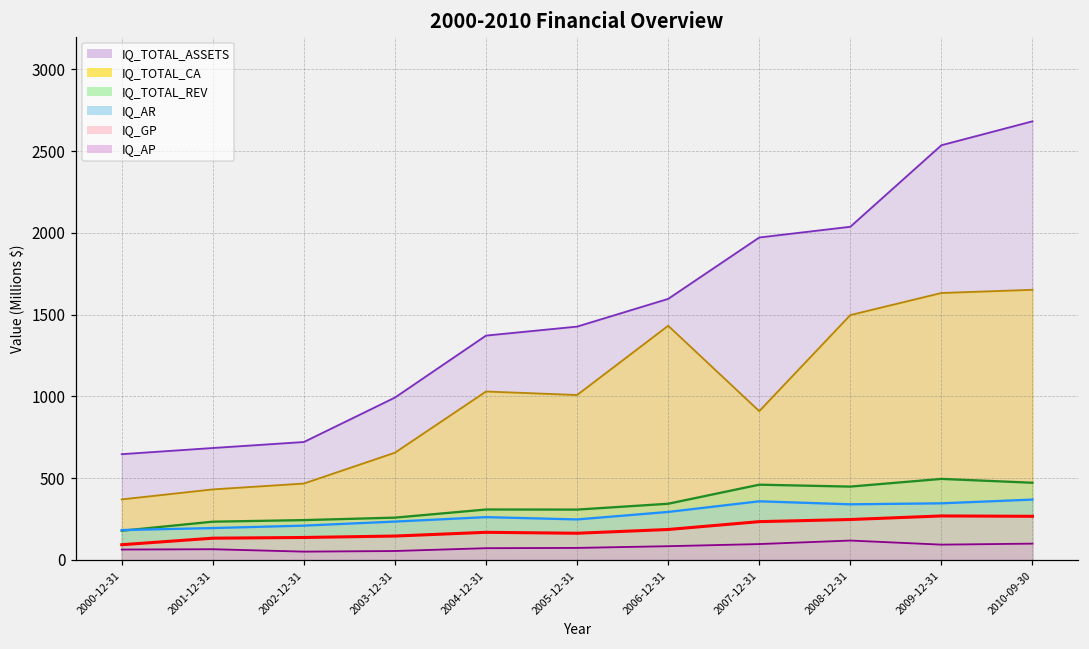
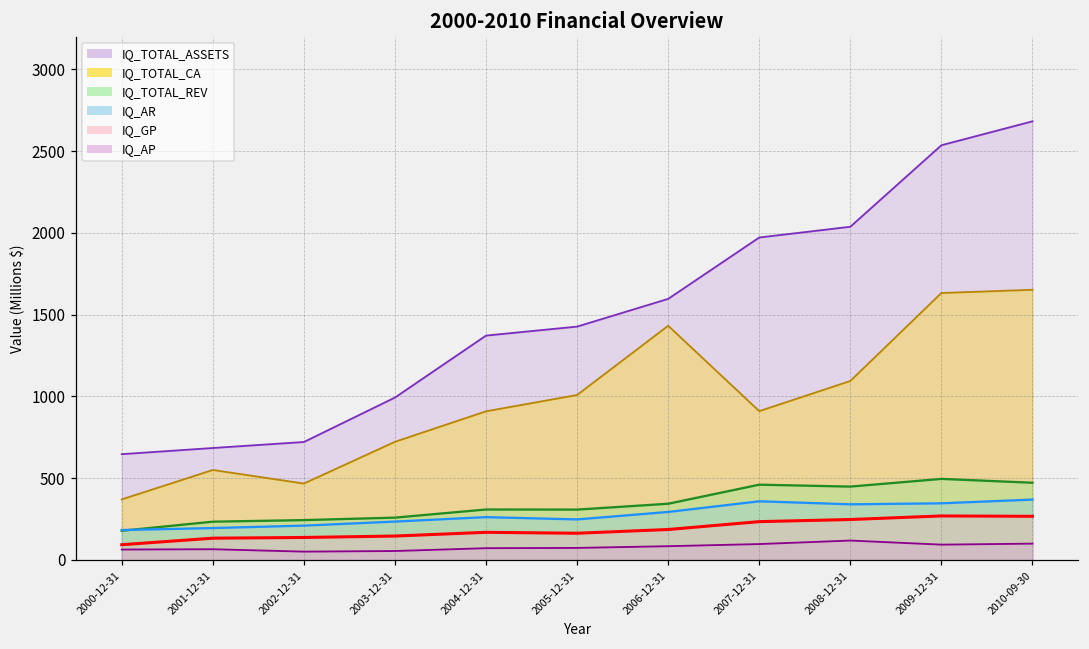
IQ_TOTAL_CA, 2001-12-31: 430 -> 550
IQ_TOTAL_CA, 2003-12-31: 660 -> 720
IQ_TOTAL_CA, 2004-12-31: 1030 -> 910
IQ_TOTAL_CA, 2008-12-31: 1500 -> 1090
